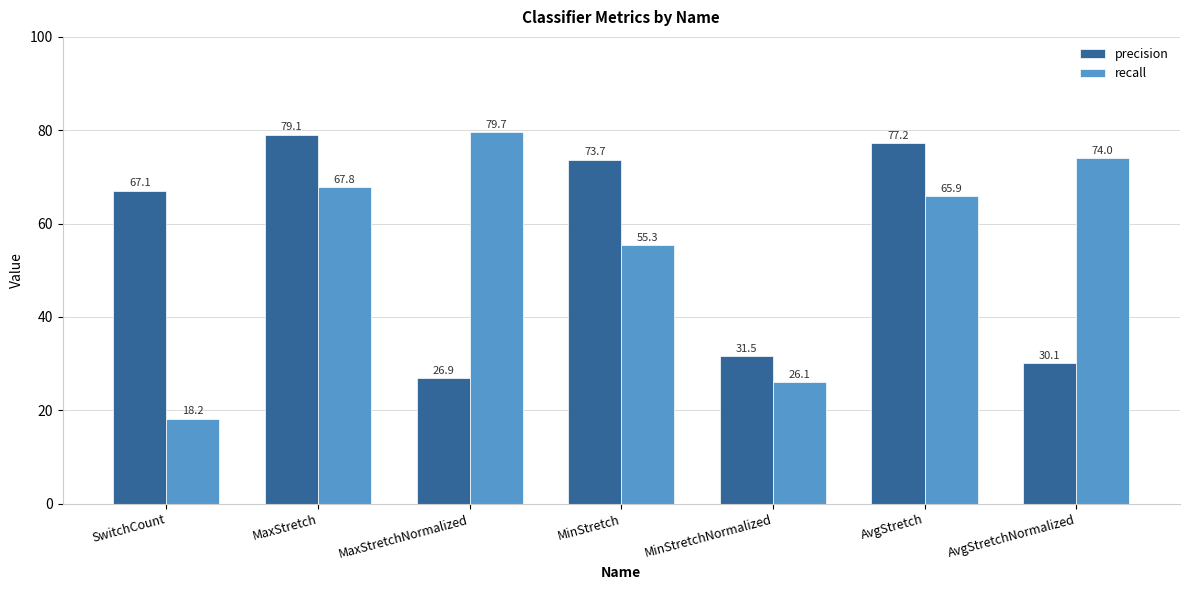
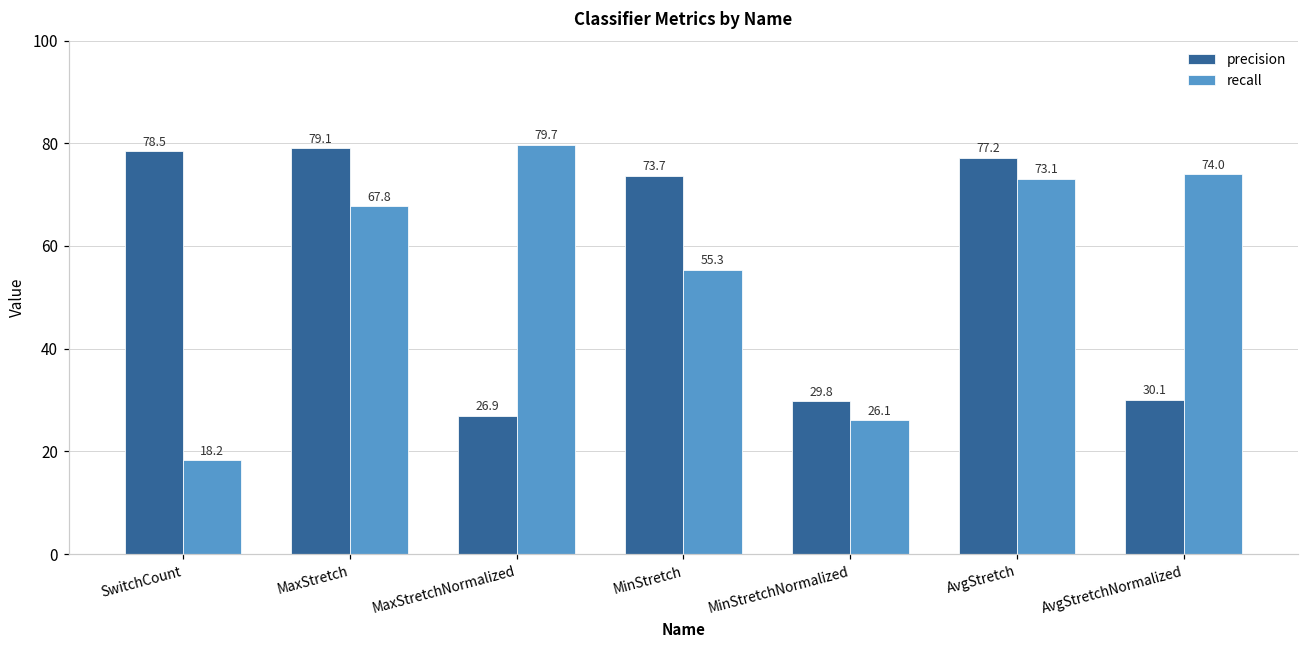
precision, SwitchCount: 67.1 -> 78.5
precision, MinStretchNormalized: 31.5 -> 29.8
recall, AvgStretch: 65.9 -> 73.1
